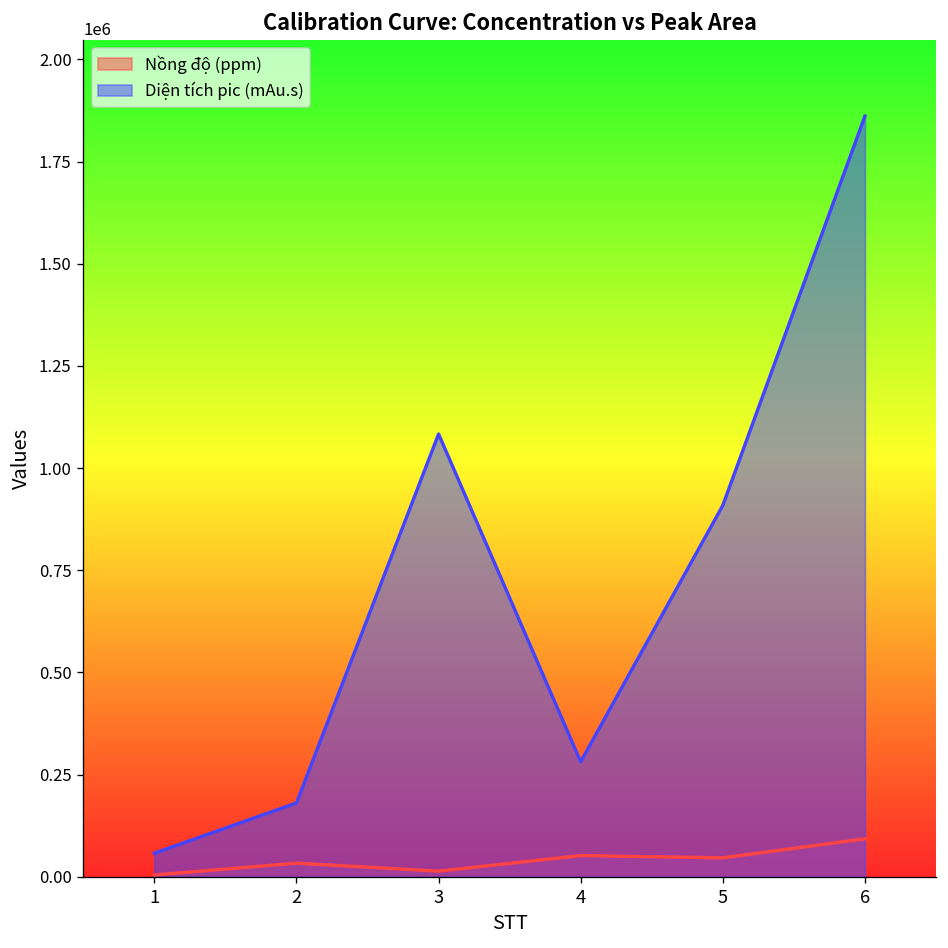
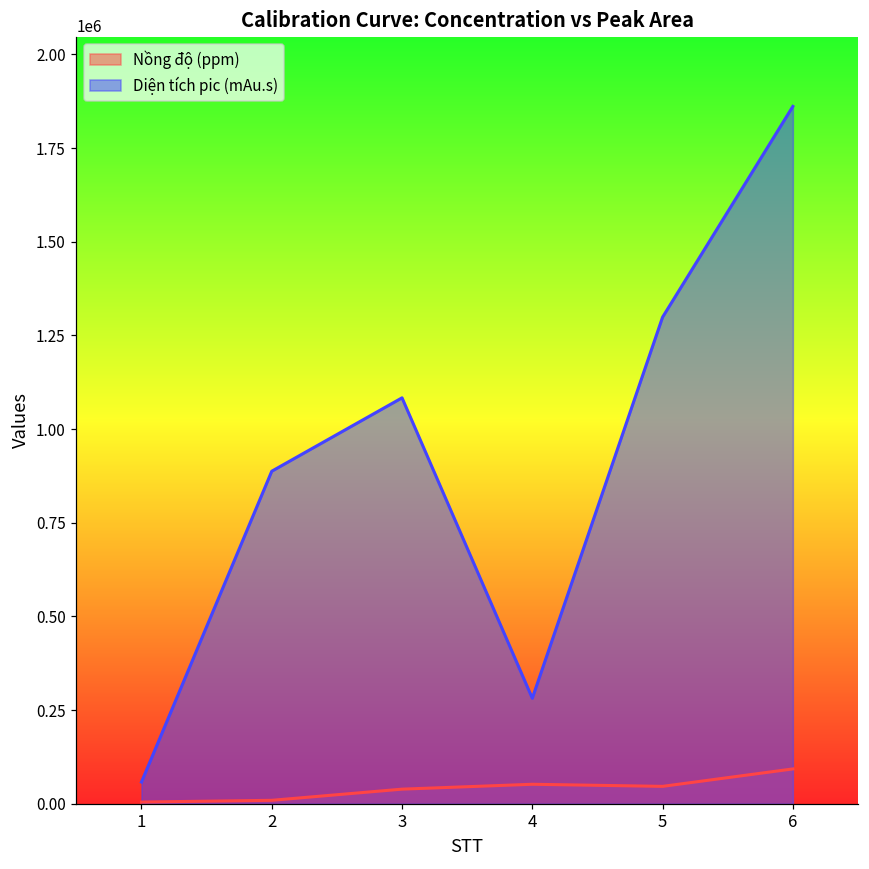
Nồng độ (ppm), 2: 30000 -> 10000
Diện tích pic (mAu.s), 2: 180000 -> 890000
Nồng độ (ppm), 3: 10000 -> 40000
Diện tích pic (mAu.s), 5: 910000 -> 1300000
